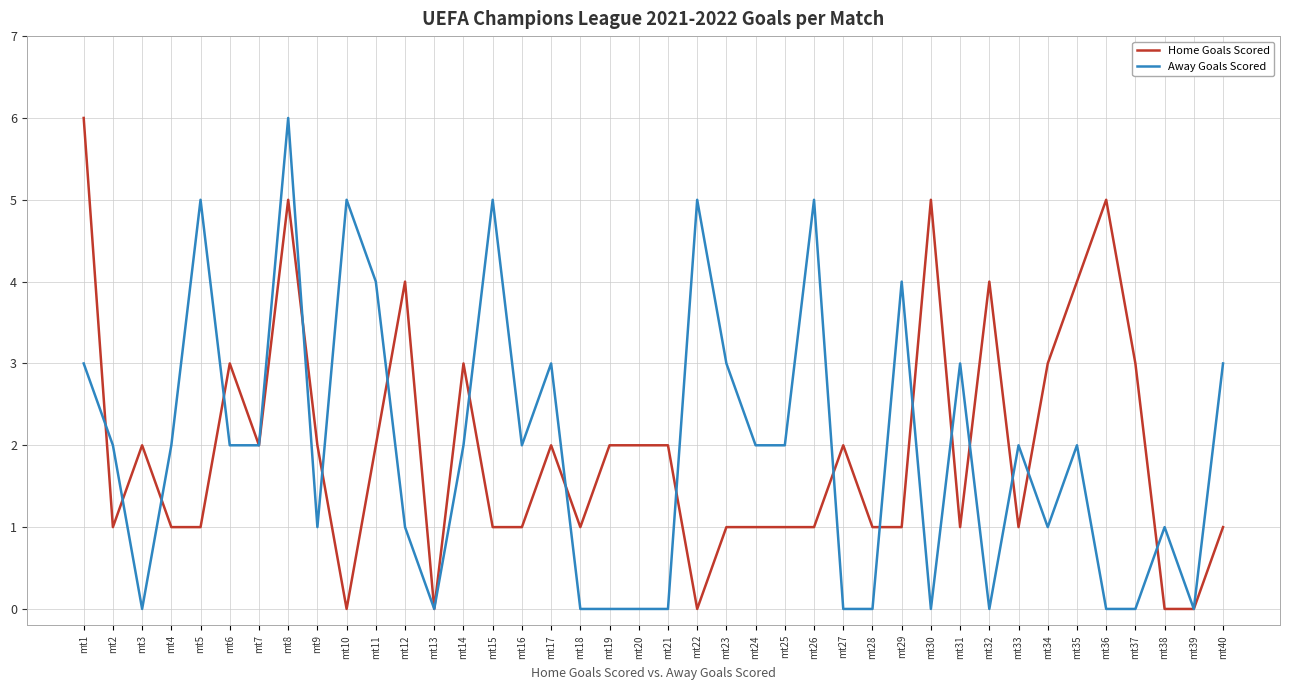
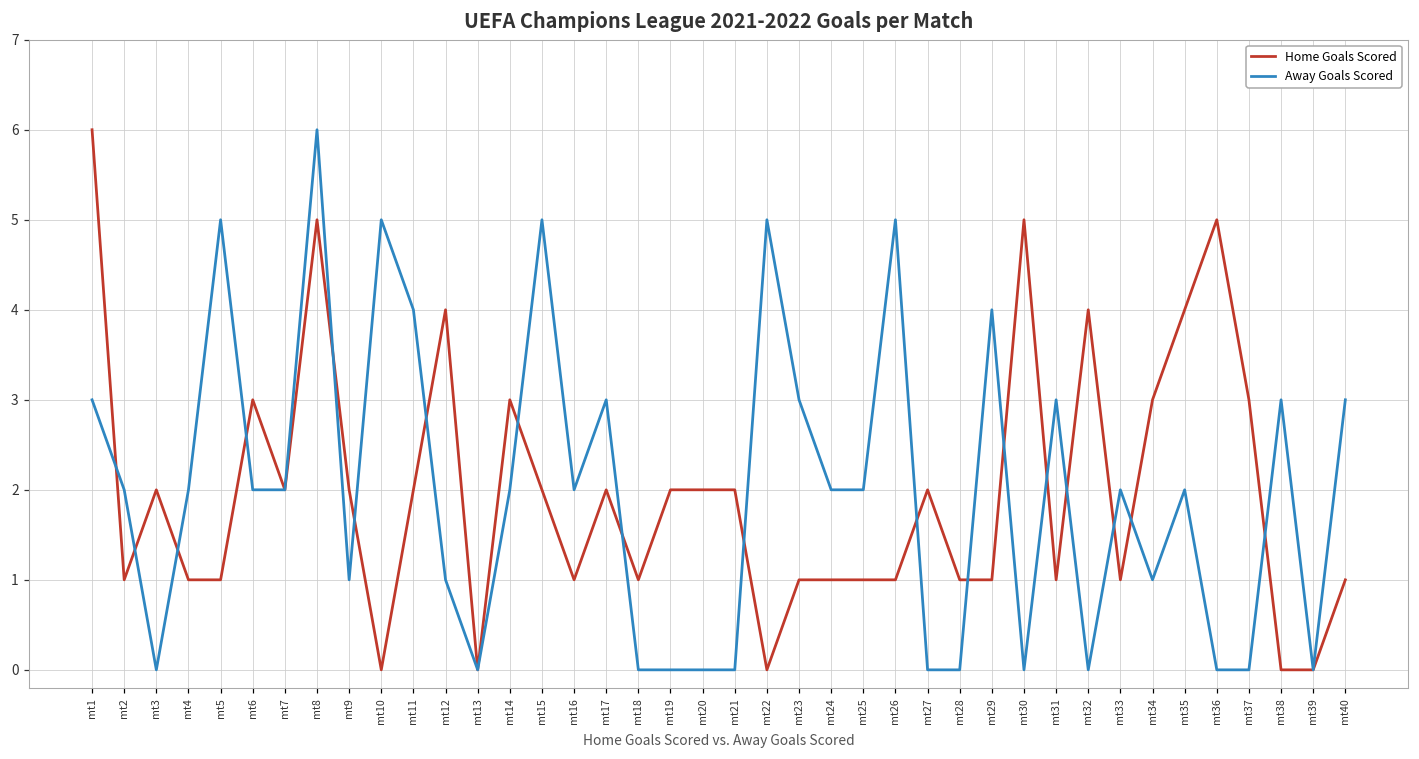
Home Goals Scored, mt15: 1 -> 2
Away Goals Scored, mt38: 1 -> 3
